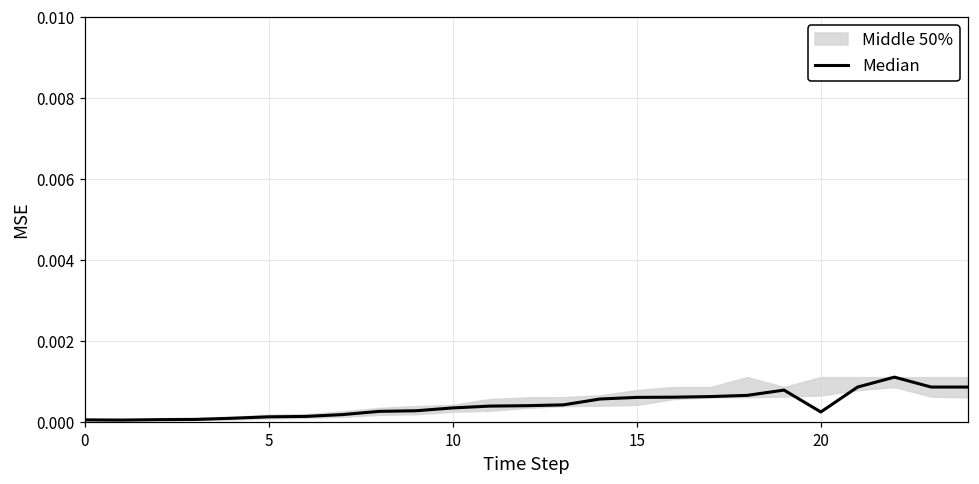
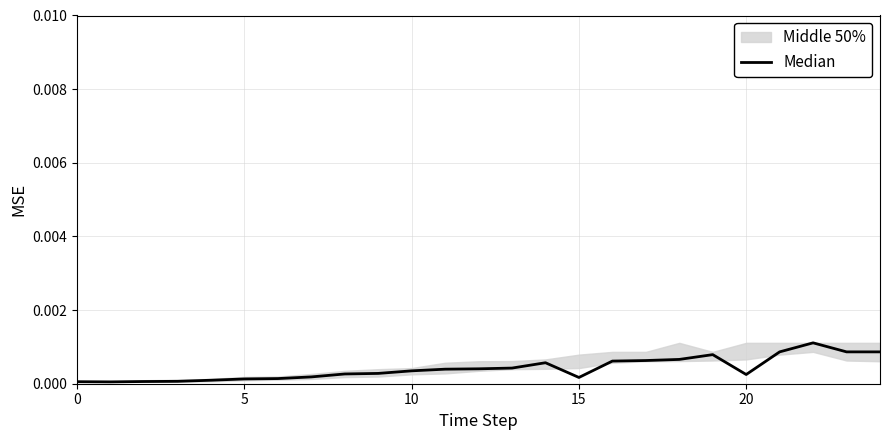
Median, 15: 0.0006 -> 0.0002
